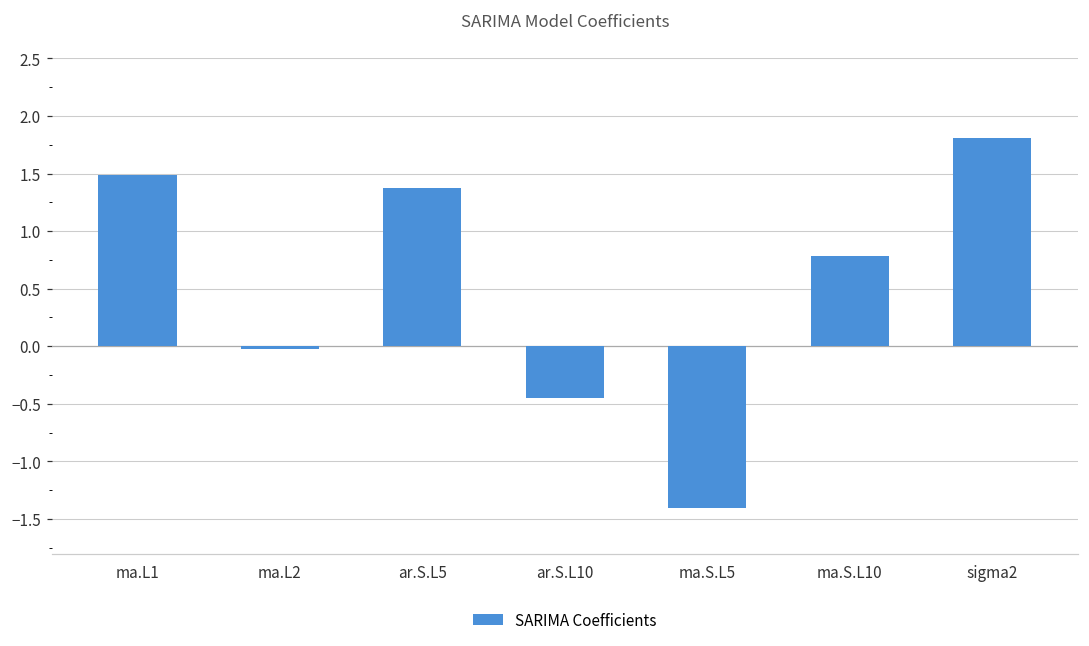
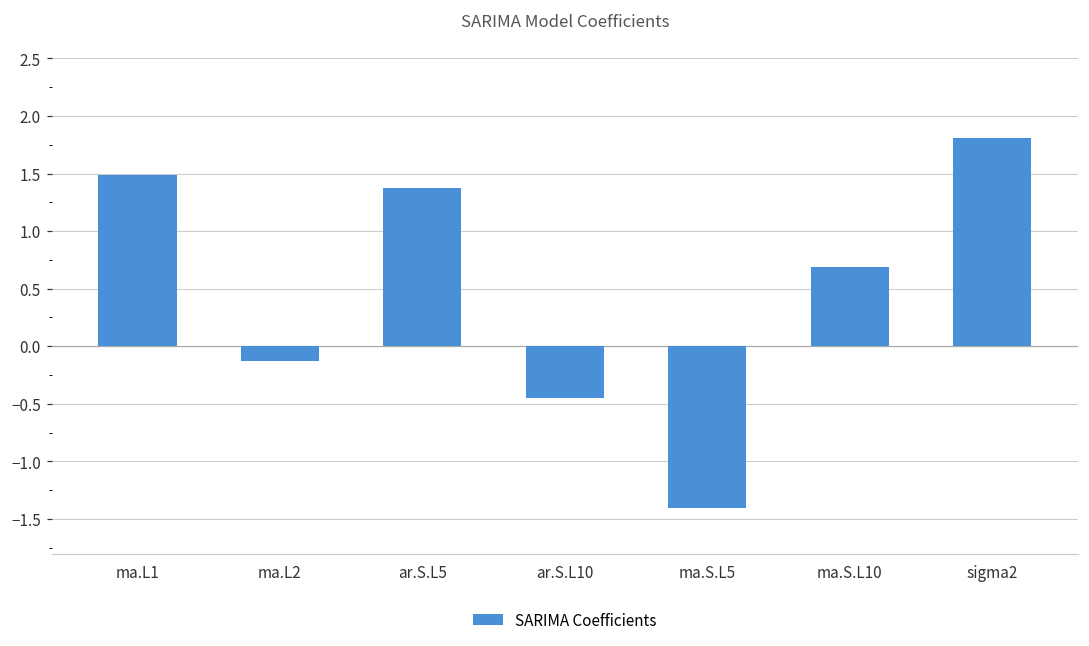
ma.L2: -0.02 -> -0.12
ma.S.L10: 0.79 -> 0.69
